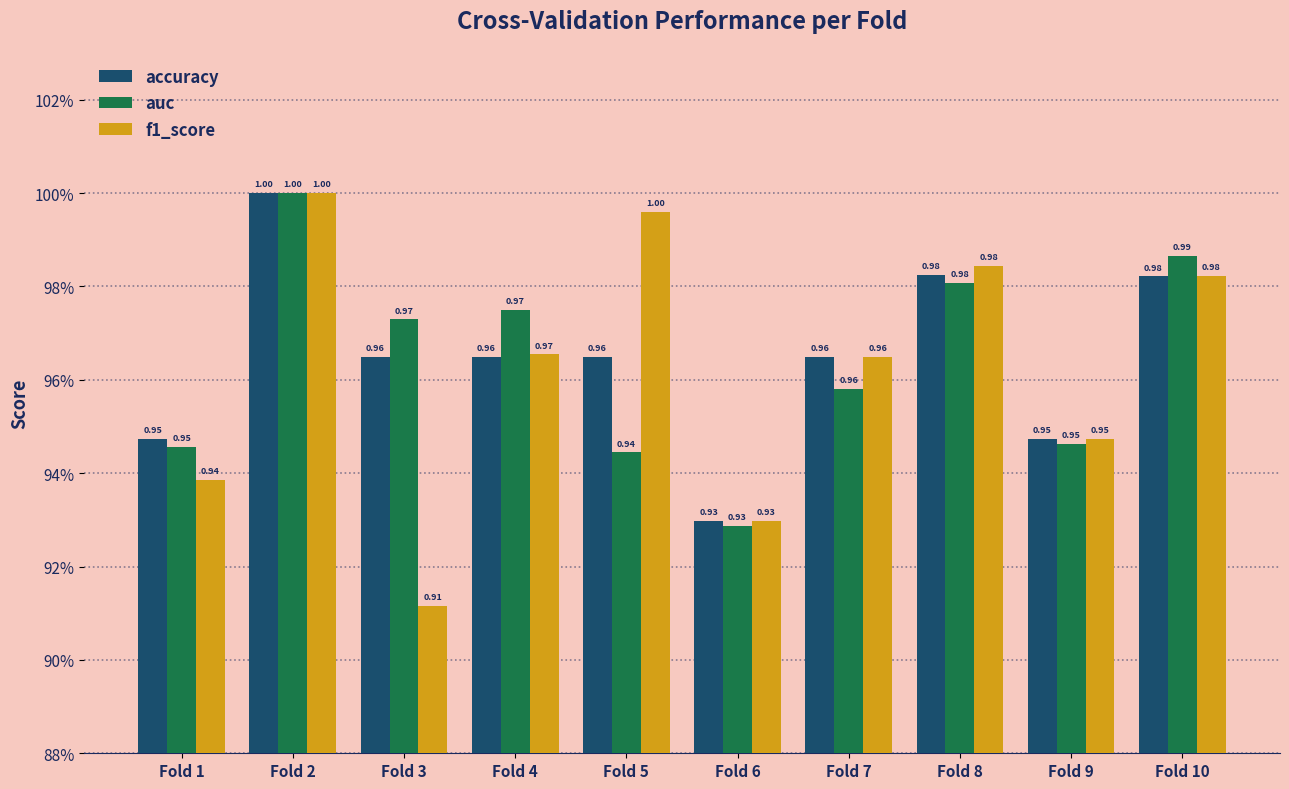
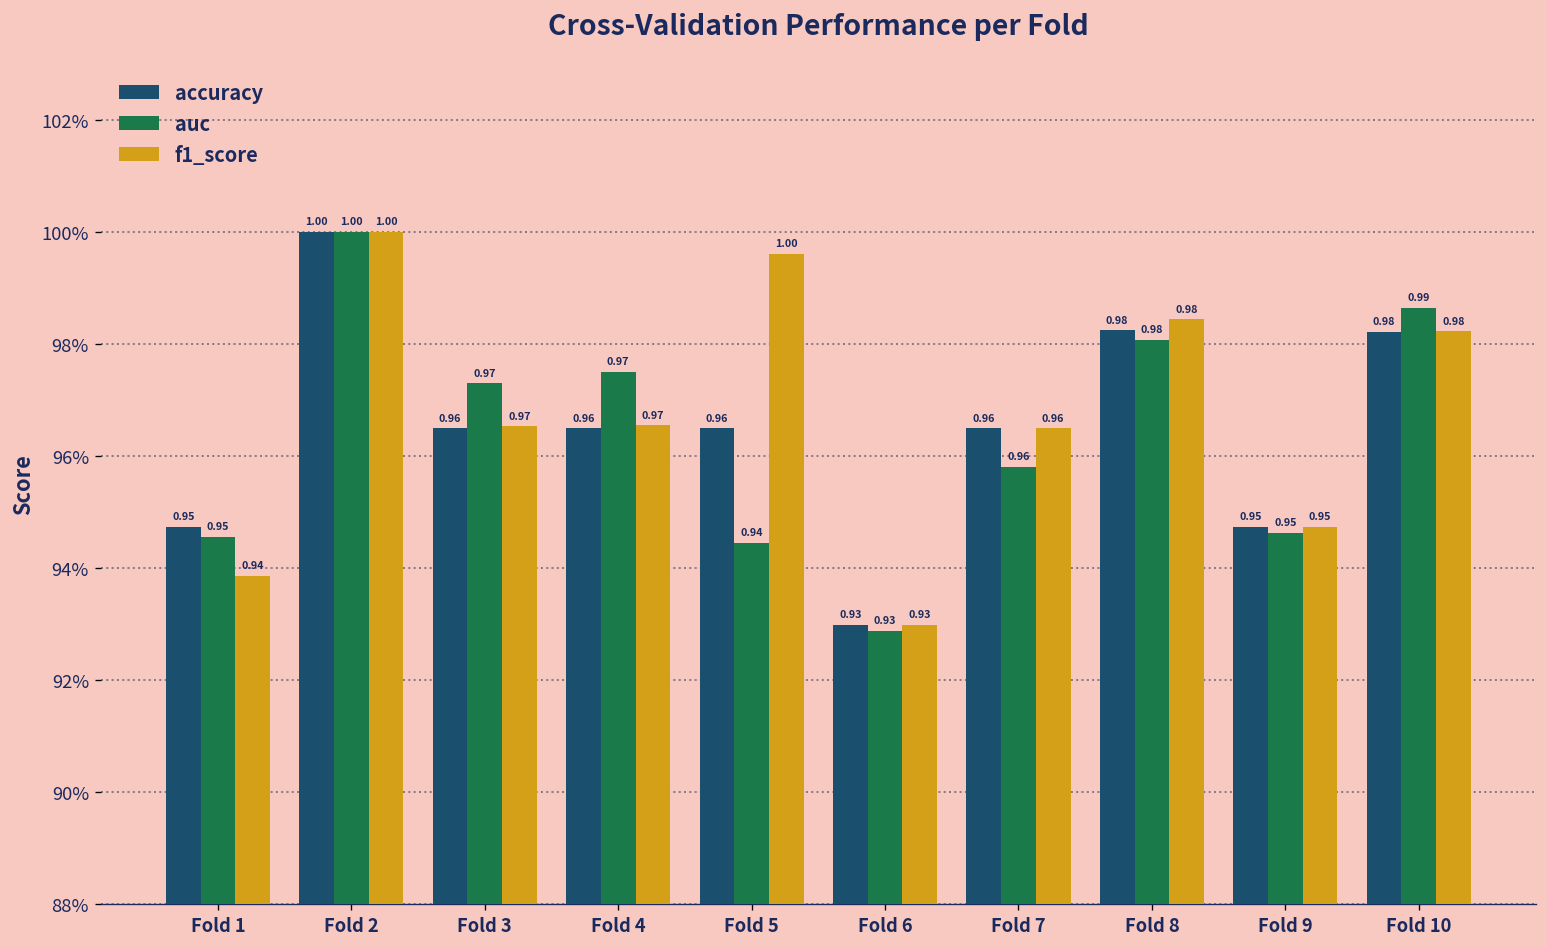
f1_score, Fold 3: 0.91 -> 0.97
